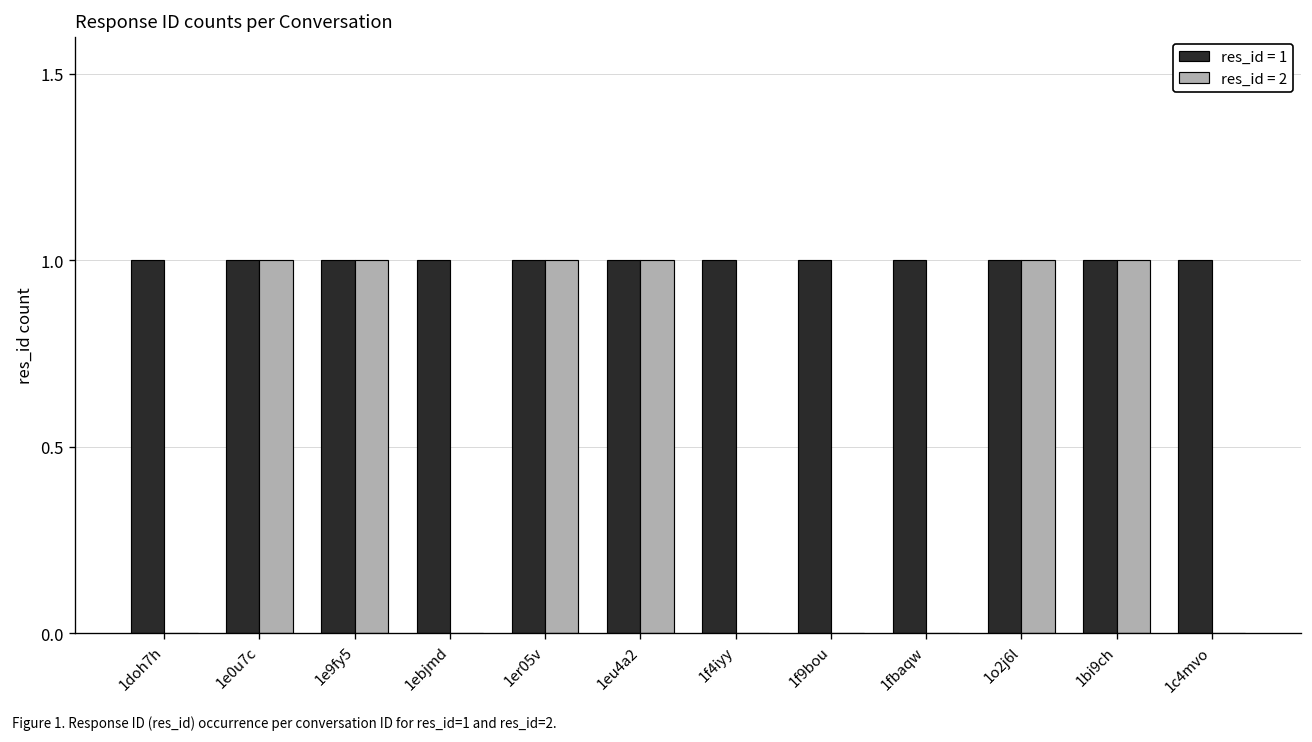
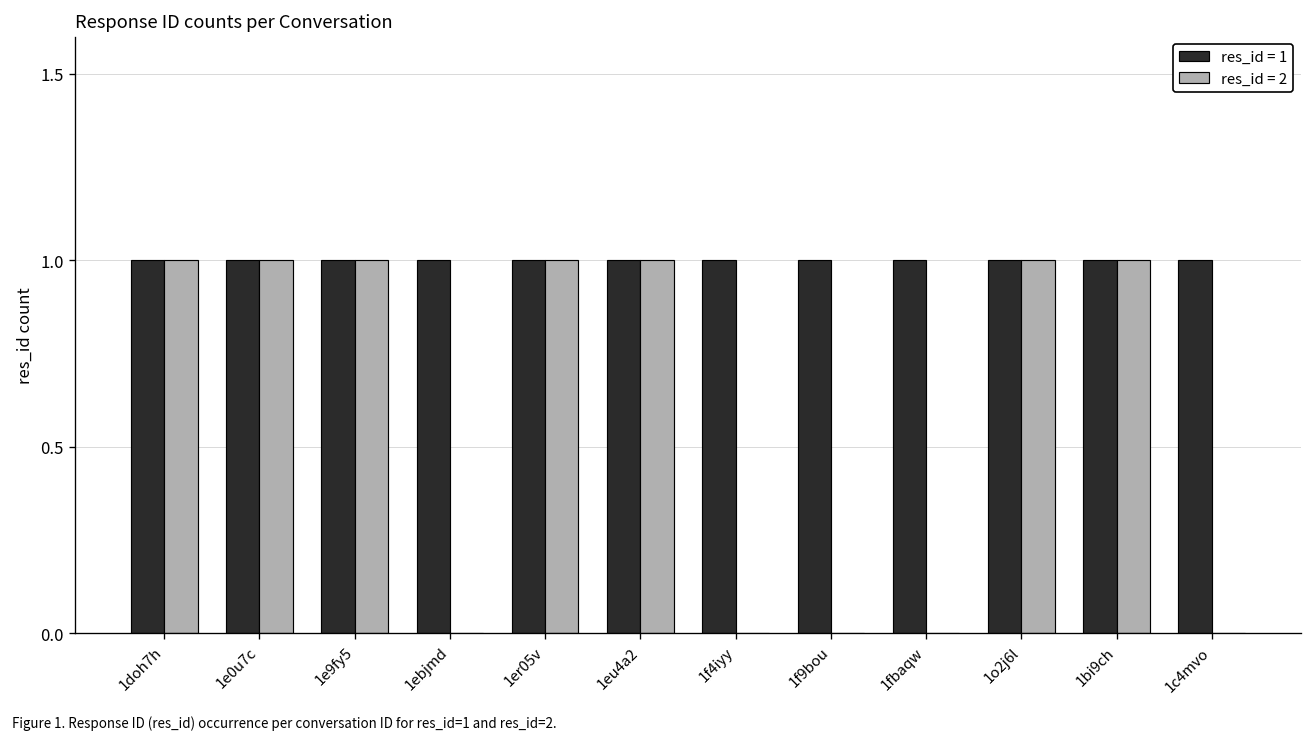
res_id = 2, 1doh7h: 0 -> 1
